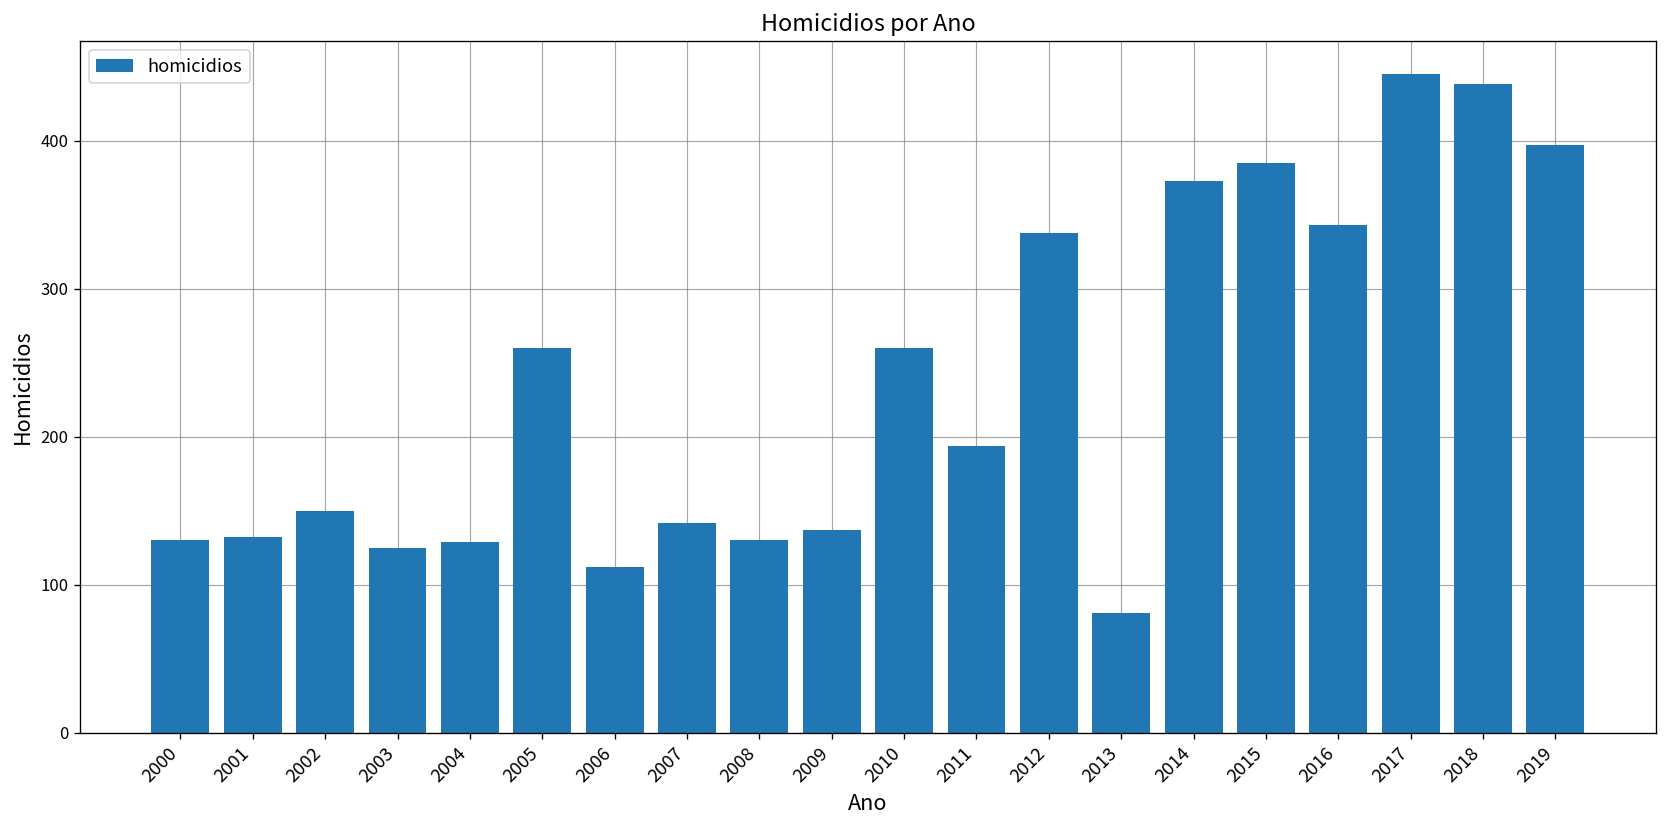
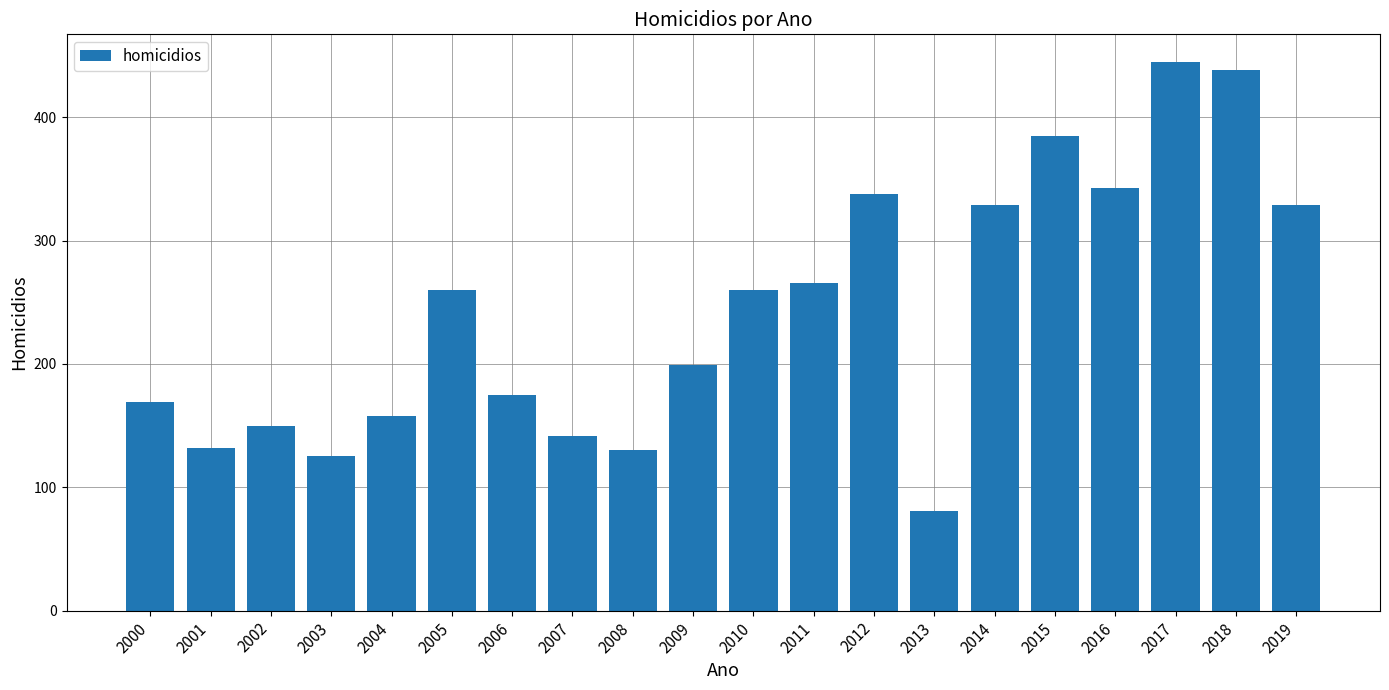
2000: 130 -> 169
2004: 129 -> 158
2006: 112 -> 175
2009: 137 -> 199
2011: 194 -> 266
2014: 373 -> 329
2019: 397 -> 329
